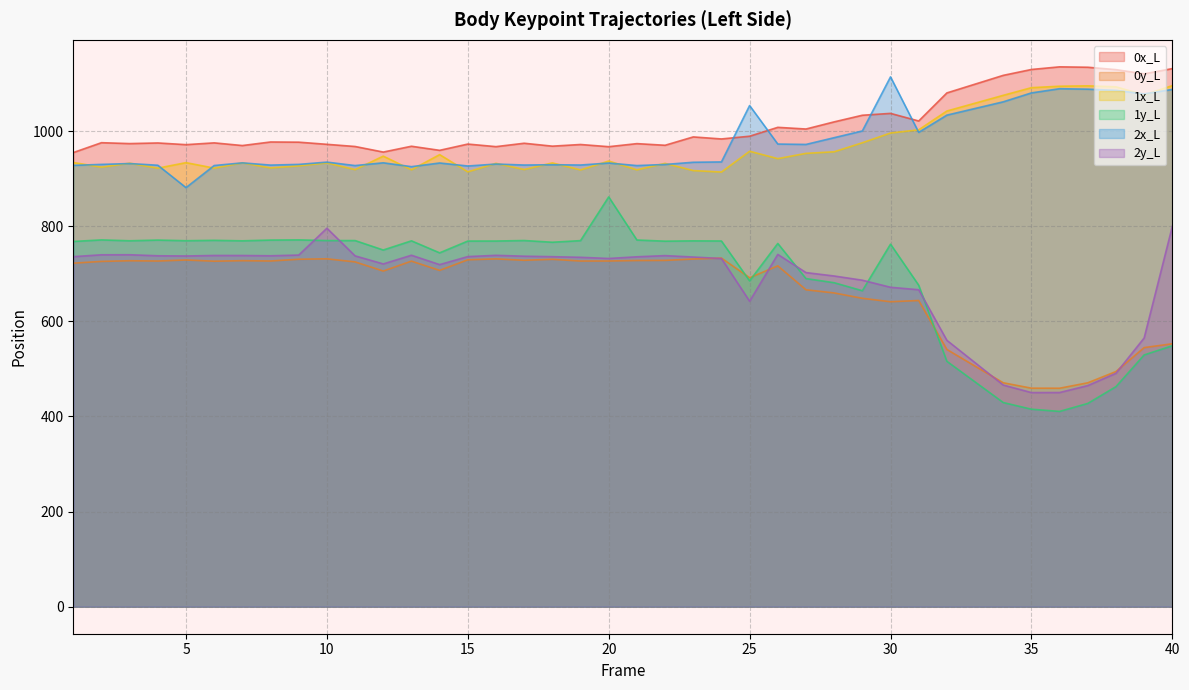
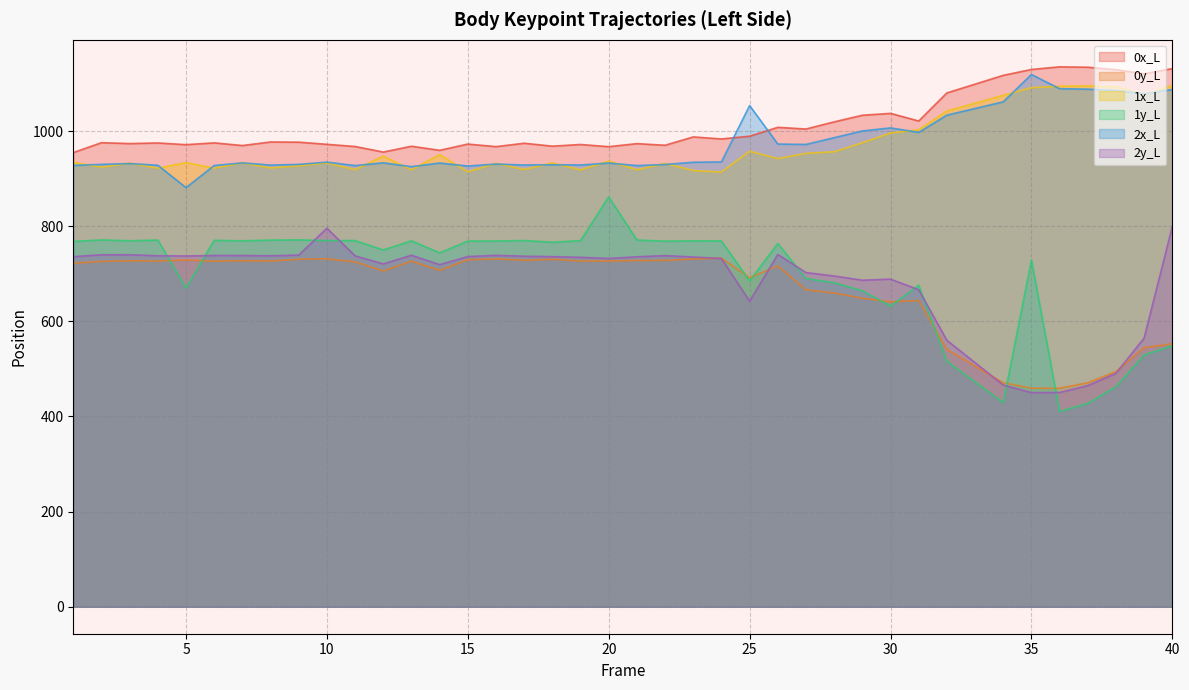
1y_L, 5: 770 -> 670
1y_L, 30: 760 -> 630
2x_L, 30: 1110 -> 1010
2y_L, 30: 670 -> 690
1y_L, 35: 420 -> 730
2x_L, 35: 1080 -> 1120
